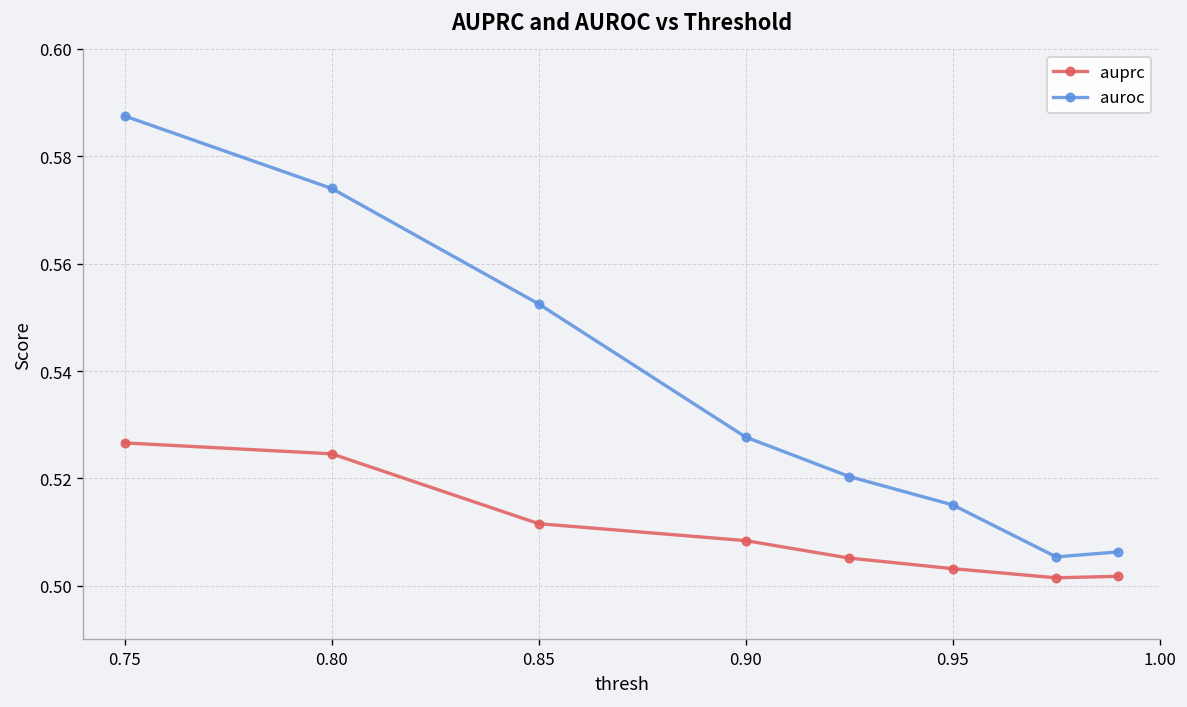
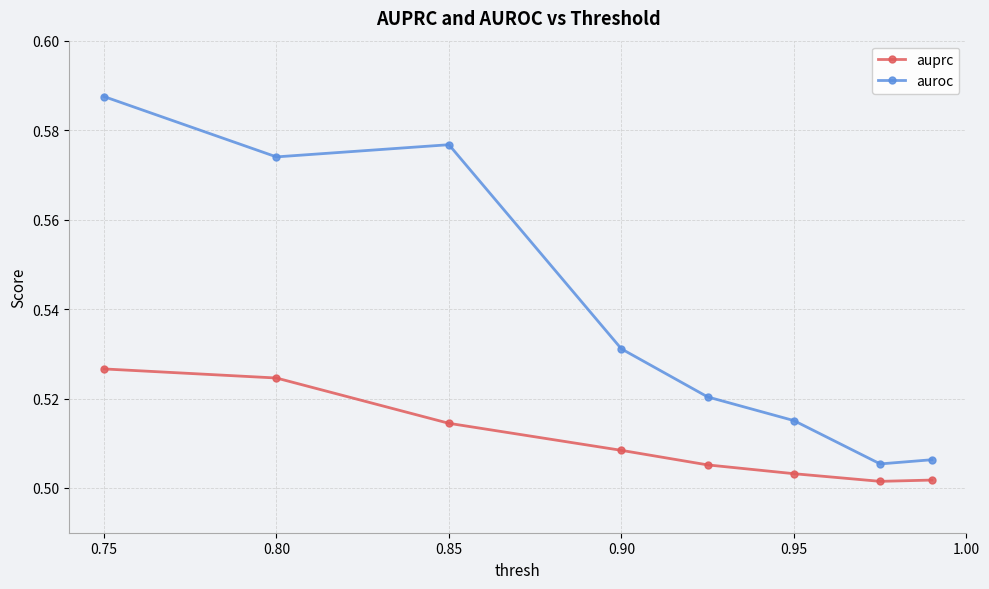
auprc, 0.85: 0.512 -> 0.514
auroc, 0.85: 0.553 -> 0.577
auroc, 0.90: 0.528 -> 0.531
